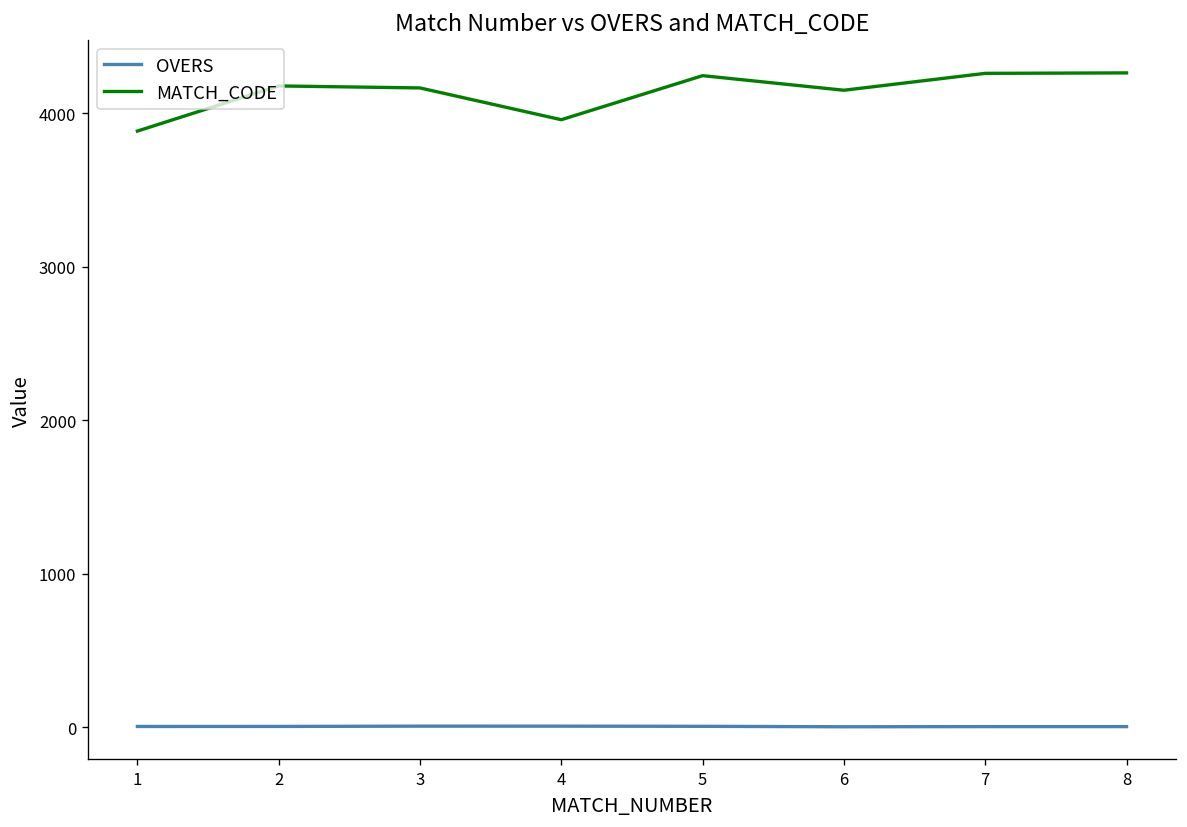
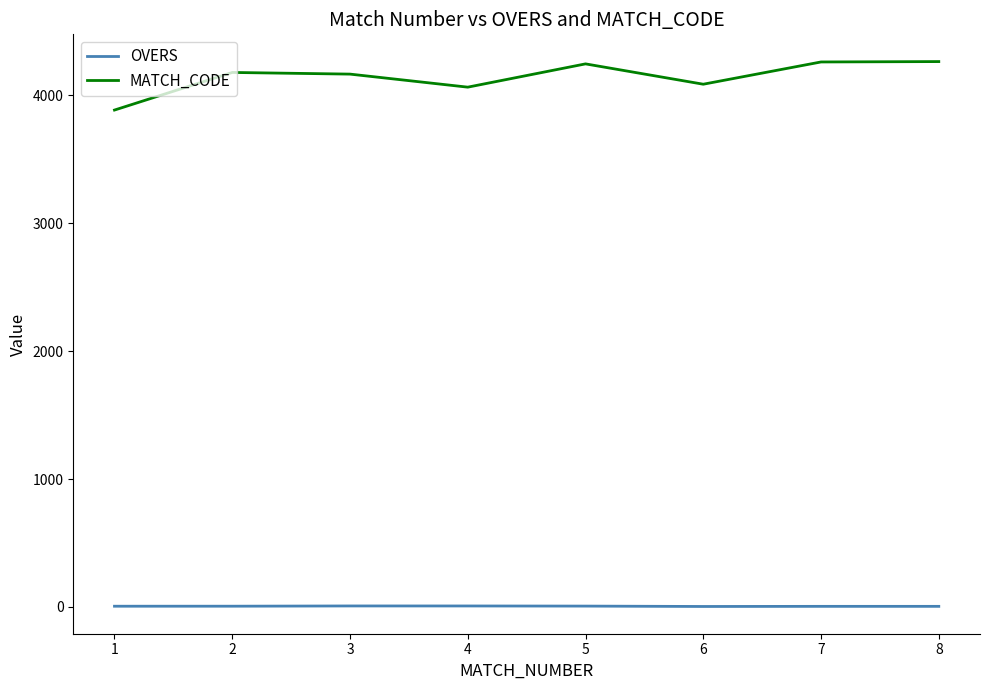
MATCH_CODE, 4: 3960 -> 4060
MATCH_CODE, 6: 4150 -> 4090
